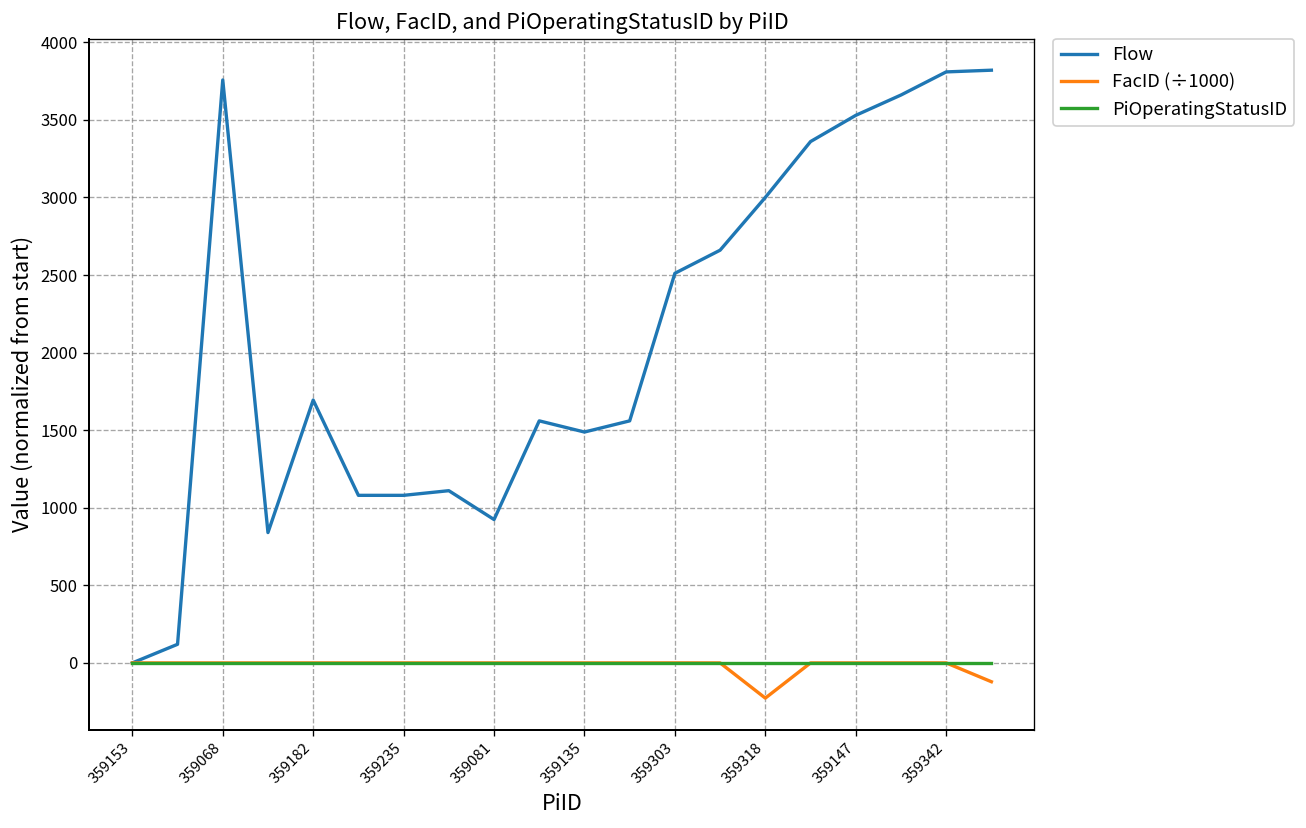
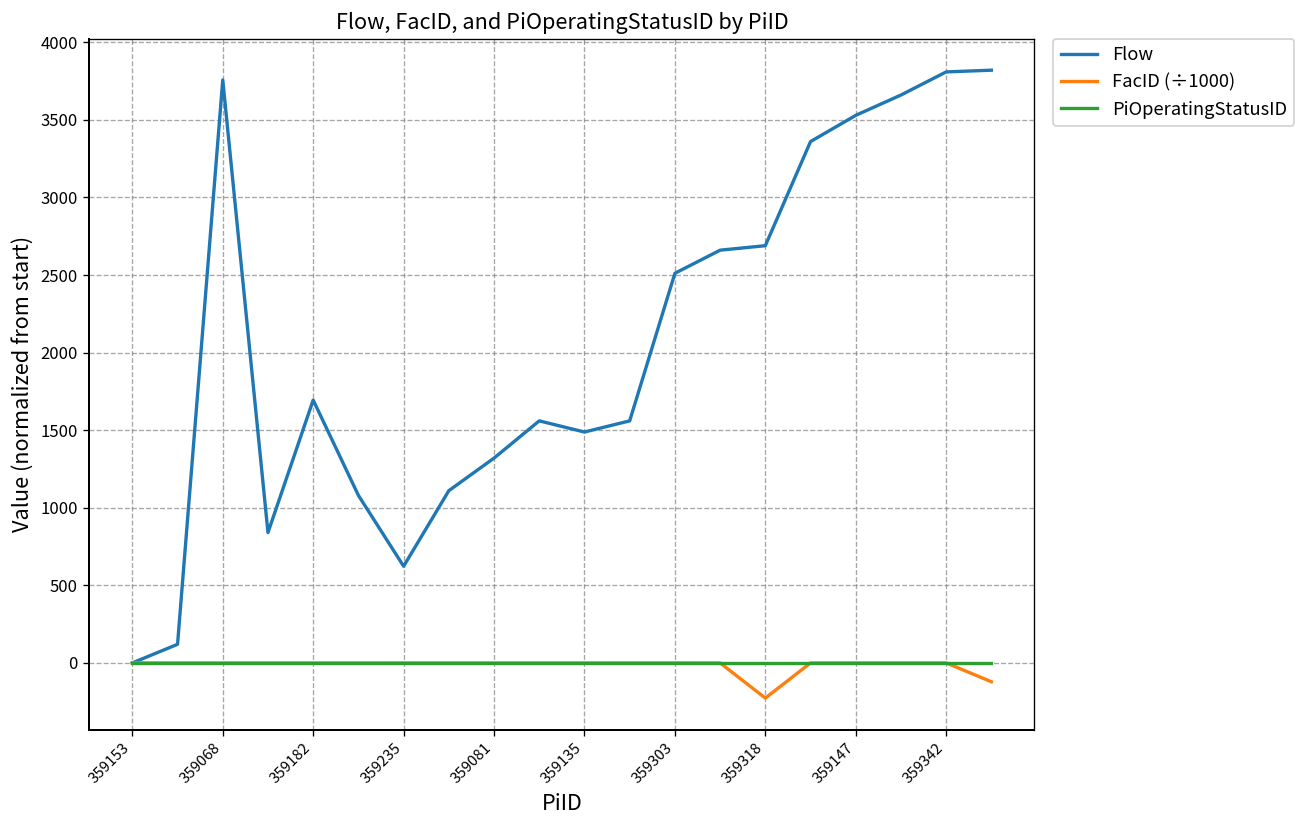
Flow, 359235: 1080 -> 620
Flow, 359081: 920 -> 1320
Flow, 359318: 3000 -> 2690
